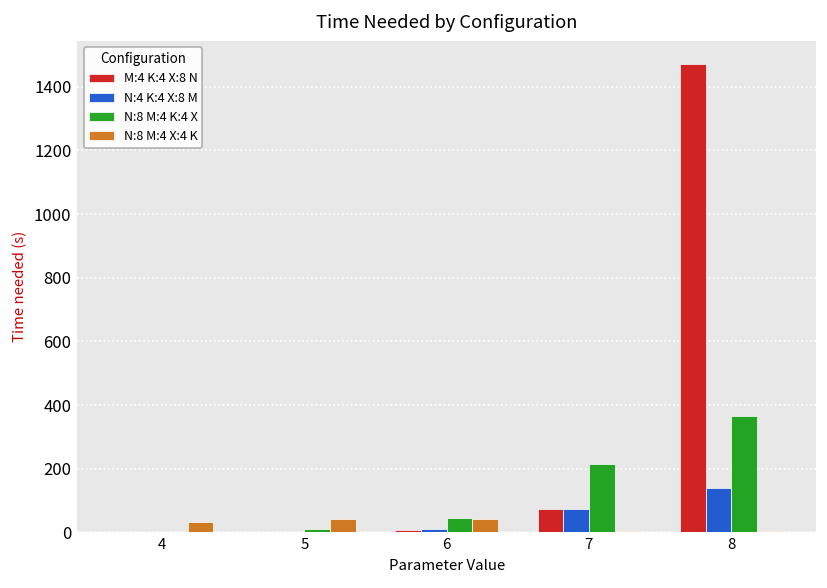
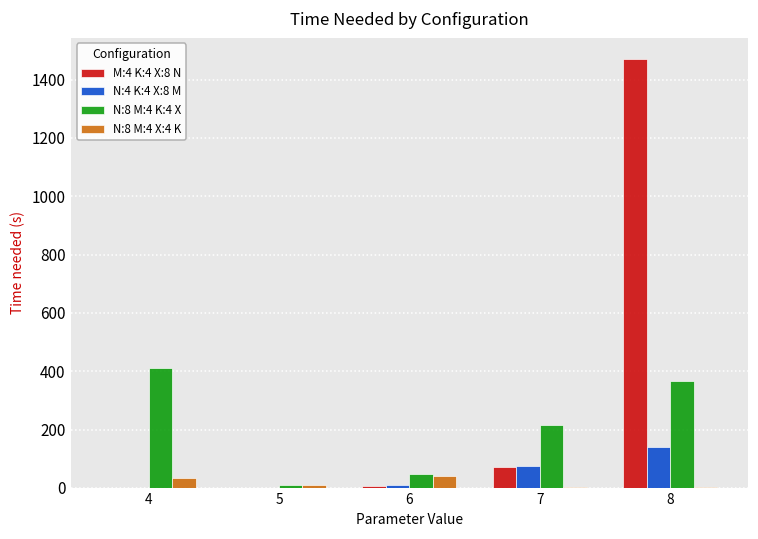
N:8 M:4 K:4 X, 4: 0 -> 410
N:8 M:4 X:4 K, 5: 40 -> 10
